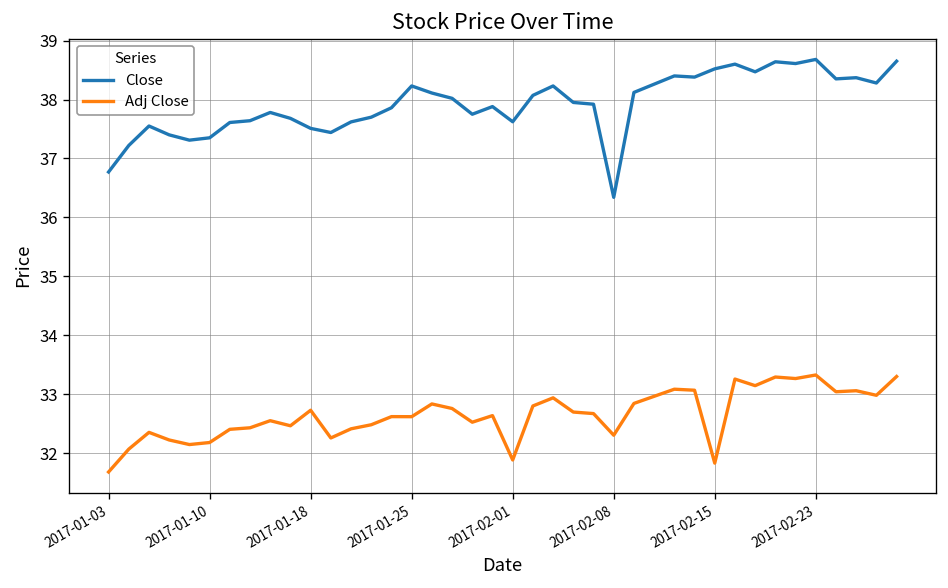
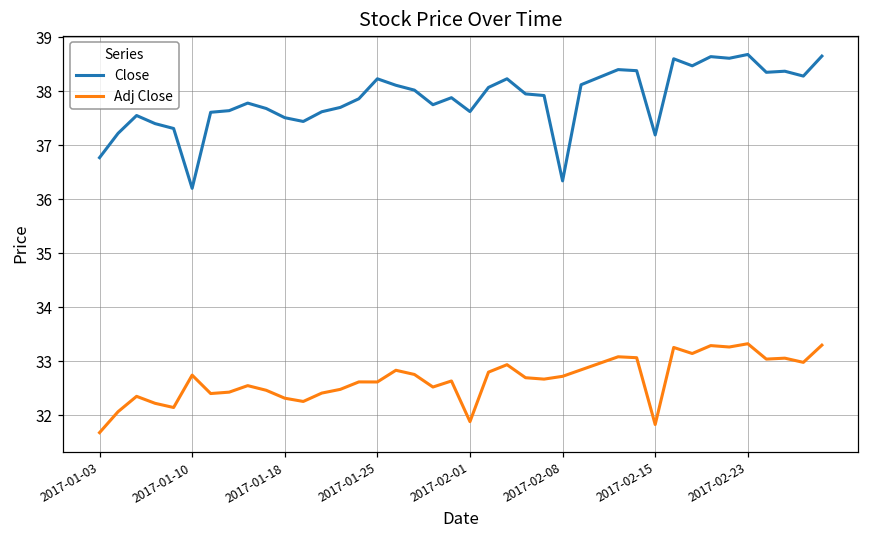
Close, 2017-01-10: 37.3 -> 36.2
Adj Close, 2017-01-10: 32.2 -> 32.7
Adj Close, 2017-01-18: 32.7 -> 32.3
Adj Close, 2017-02-08: 32.3 -> 32.7
Close, 2017-02-15: 38.5 -> 37.2
